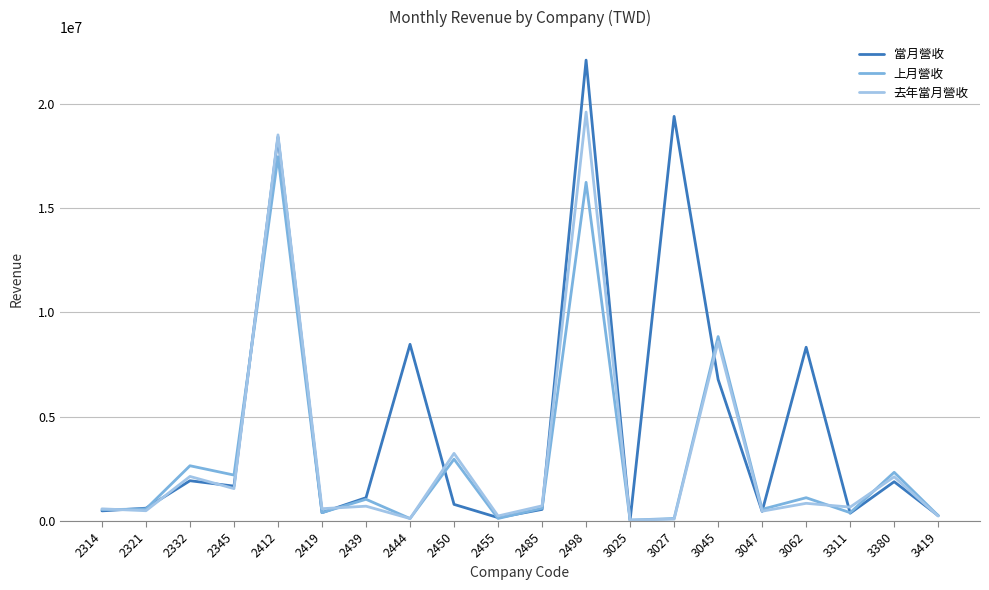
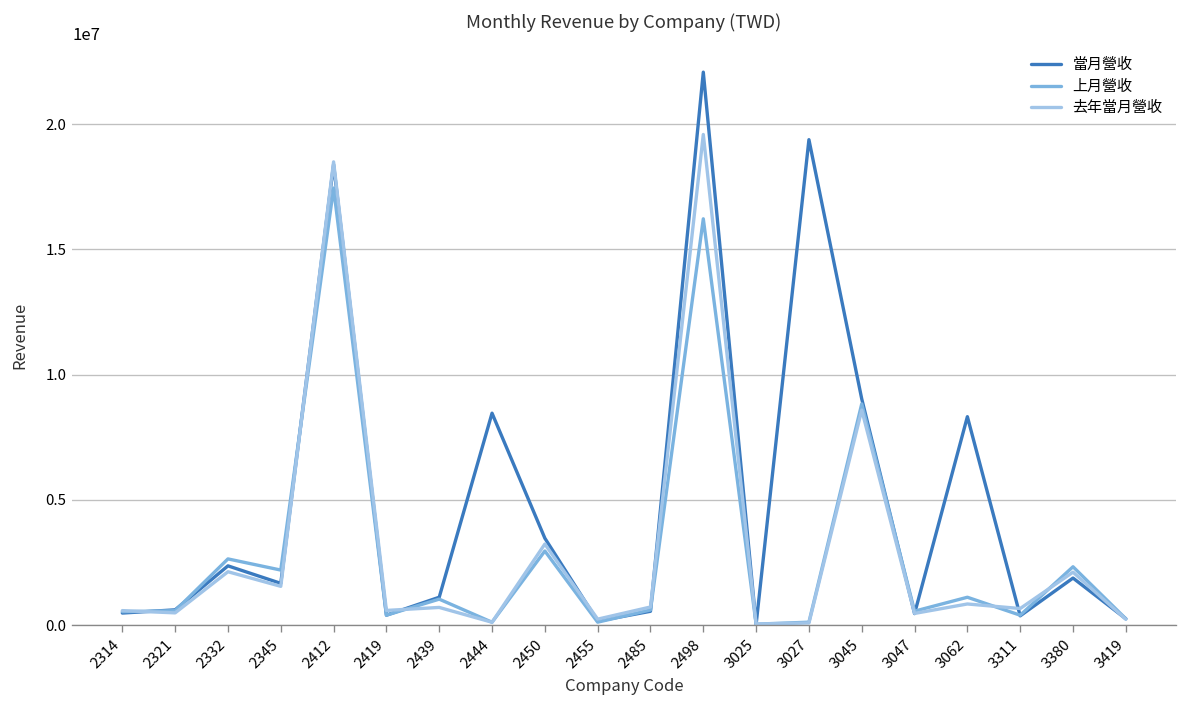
當月營收, 2332: 1900000 -> 2400000
當月營收, 2450: 800000 -> 3500000
當月營收, 3045: 6800000 -> 9000000
